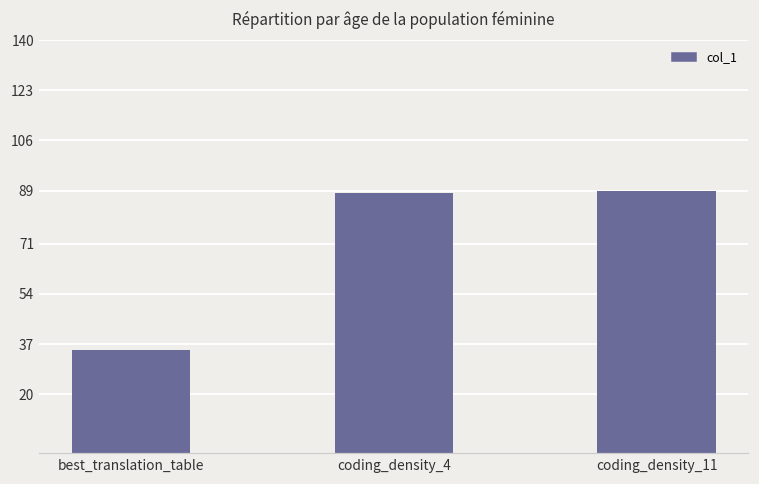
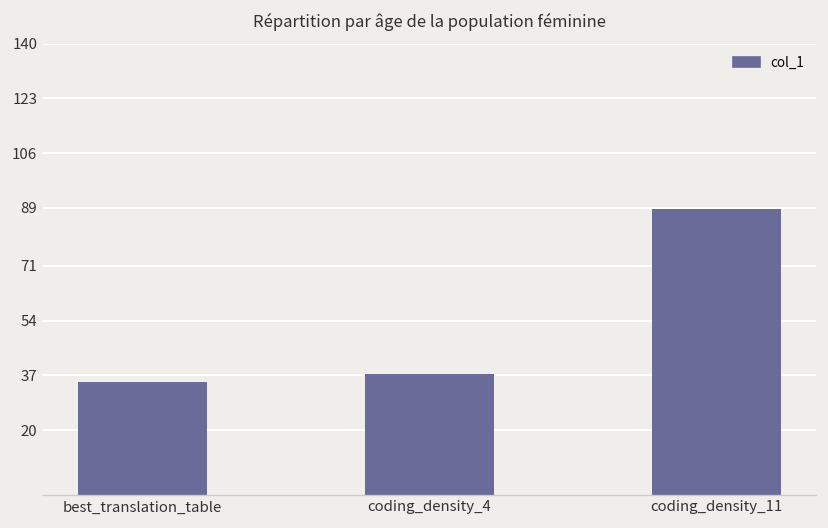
coding_density_4: 88 -> 37
